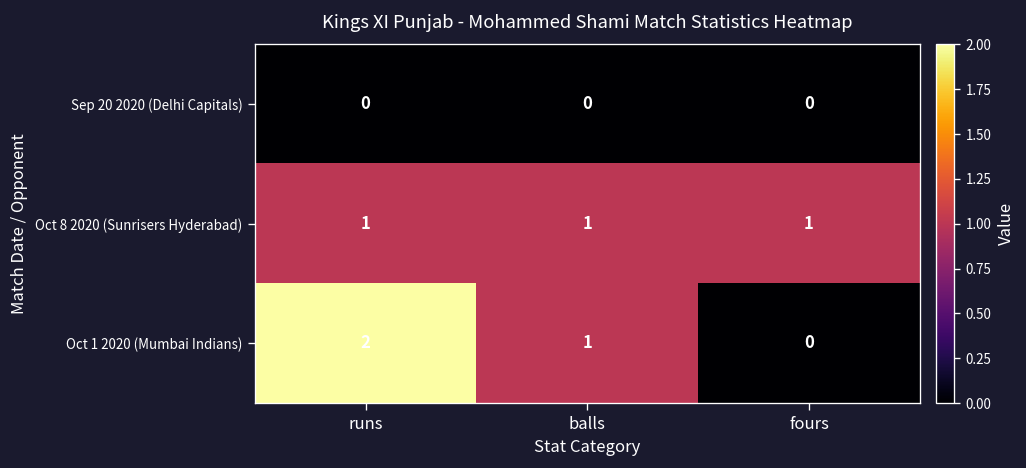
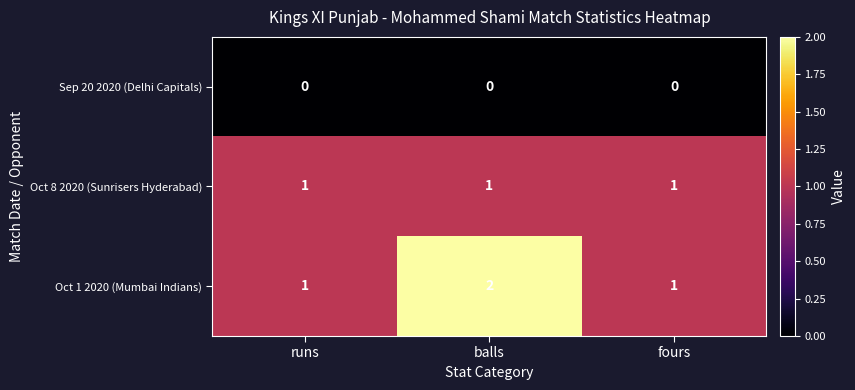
Oct 1 2020 (Mumbai Indians), runs: 2 -> 1
Oct 1 2020 (Mumbai Indians), balls: 1 -> 2
Oct 1 2020 (Mumbai Indians), fours: 0 -> 1
